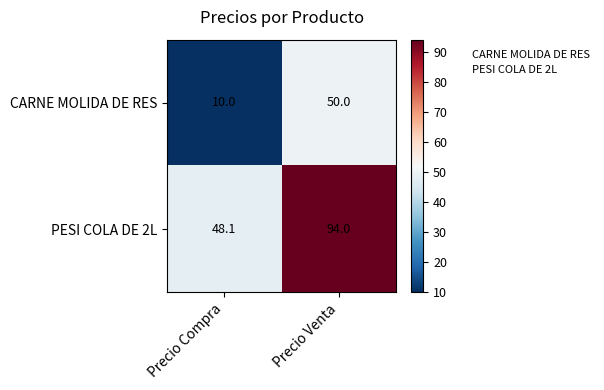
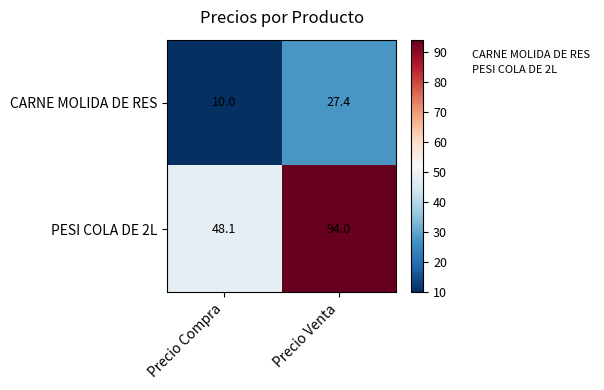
CARNE MOLIDA DE RES, Precio Venta: 50.0 -> 27.4
